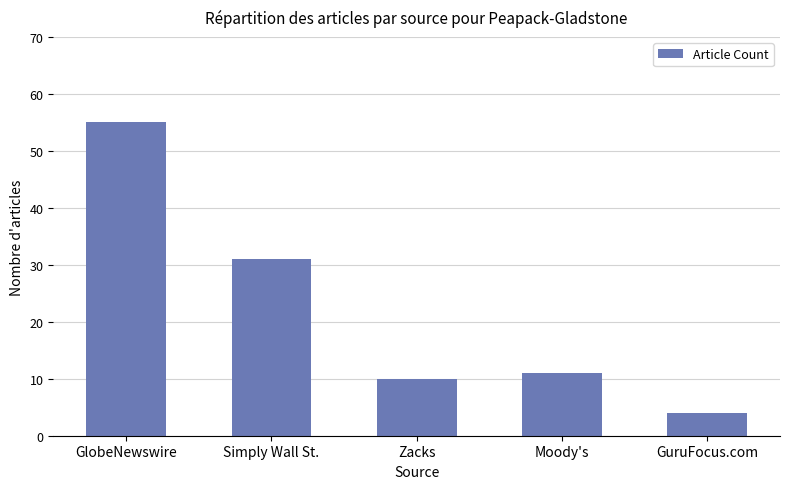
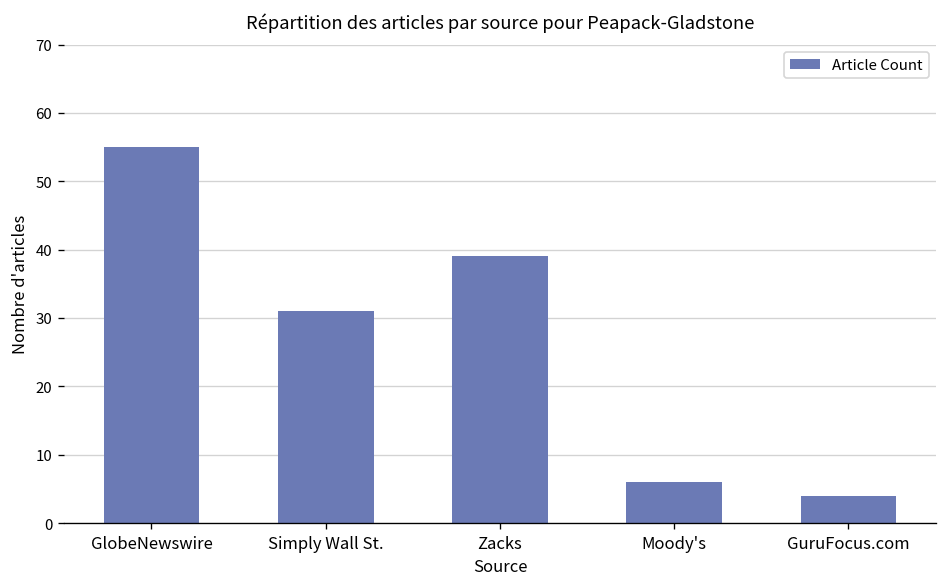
Zacks: 10 -> 39
Moody's: 11 -> 6
